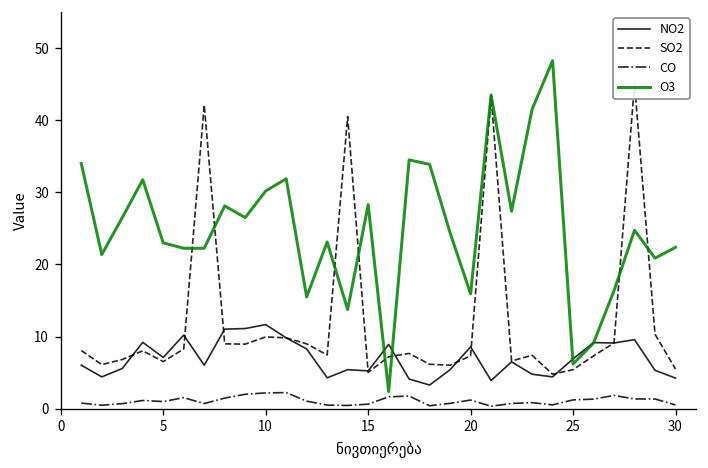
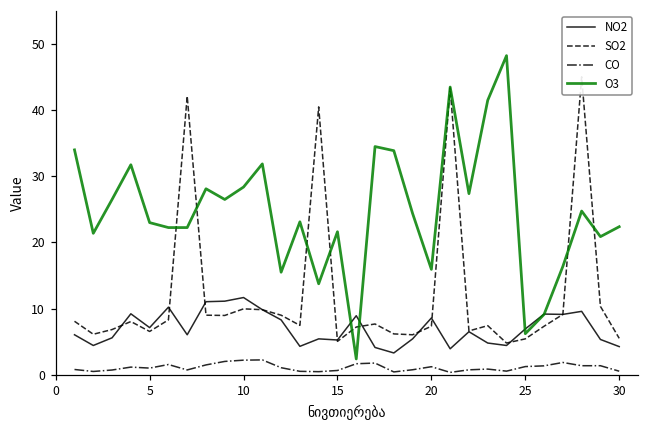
O3, 10: 30 -> 28
O3, 15: 28 -> 22
